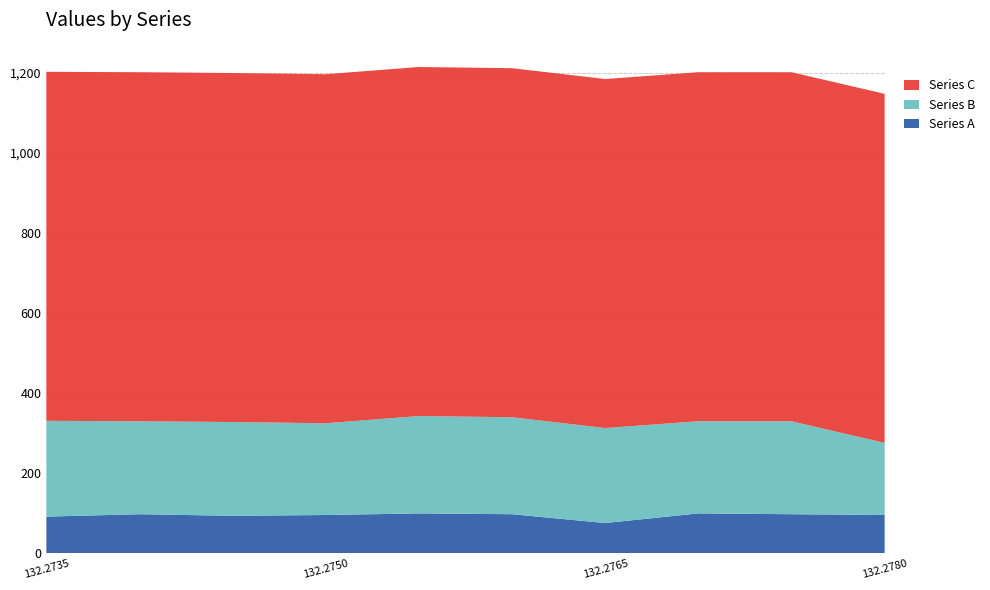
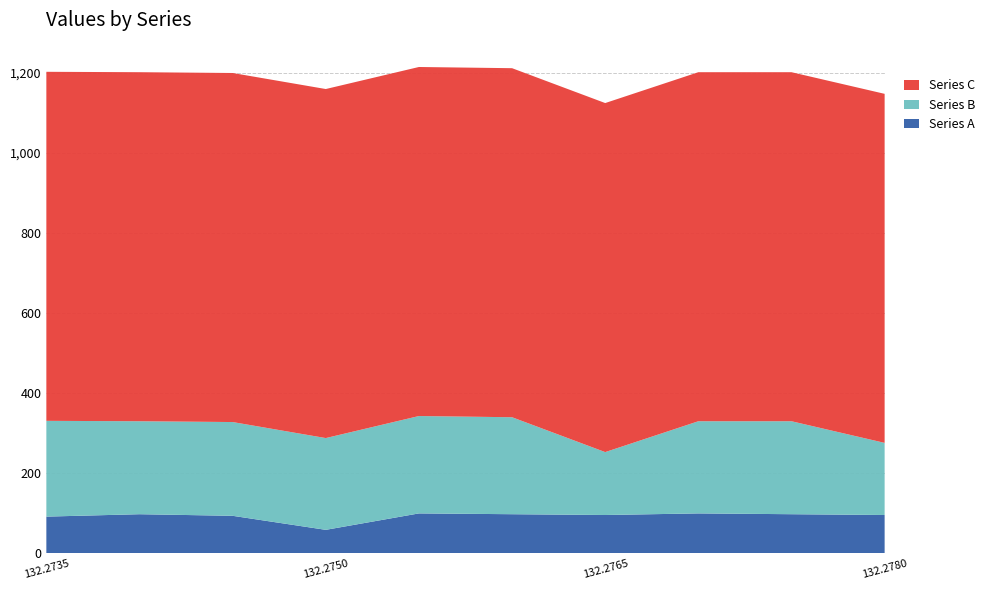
Series A, 132.2750: 100 -> 60
Series A, 132.2765: 80 -> 100
Series B, 132.2765: 240 -> 160
